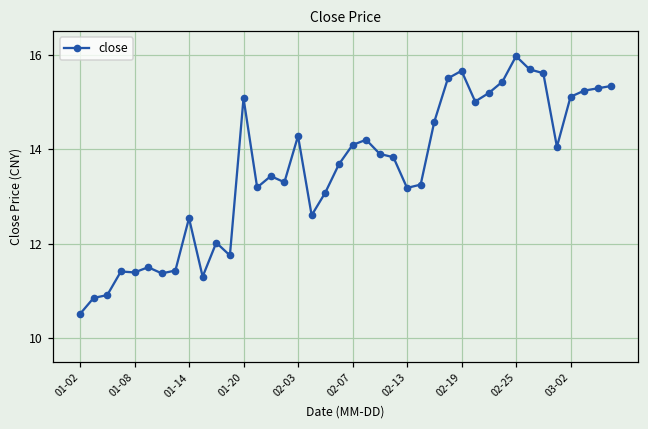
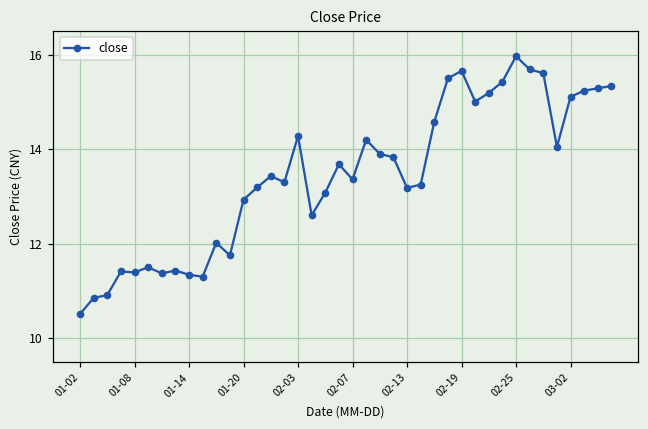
01-14: 12.5 -> 11.3
01-20: 15.1 -> 12.9
02-07: 14.1 -> 13.4
